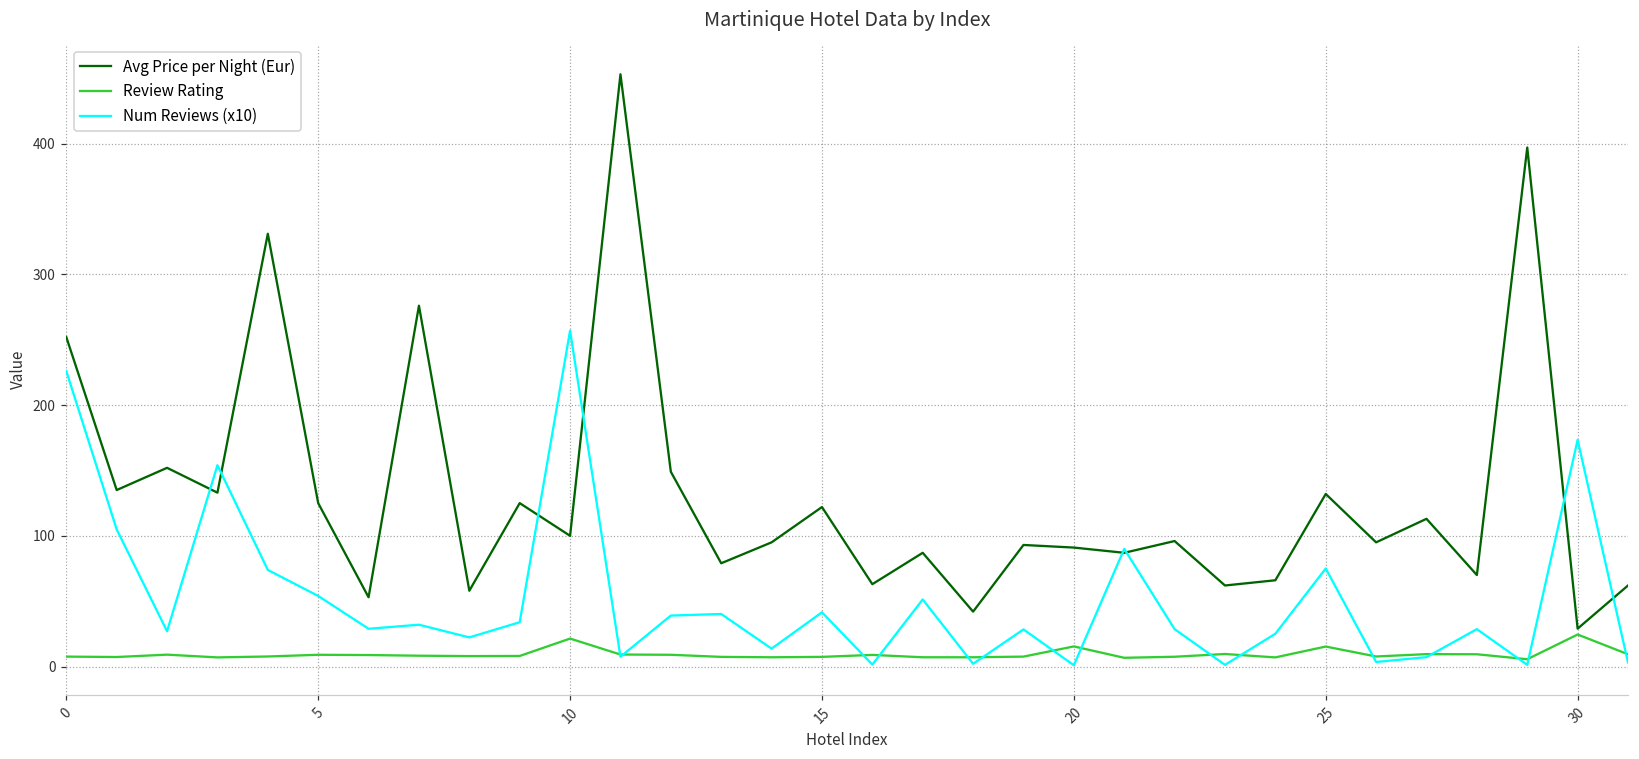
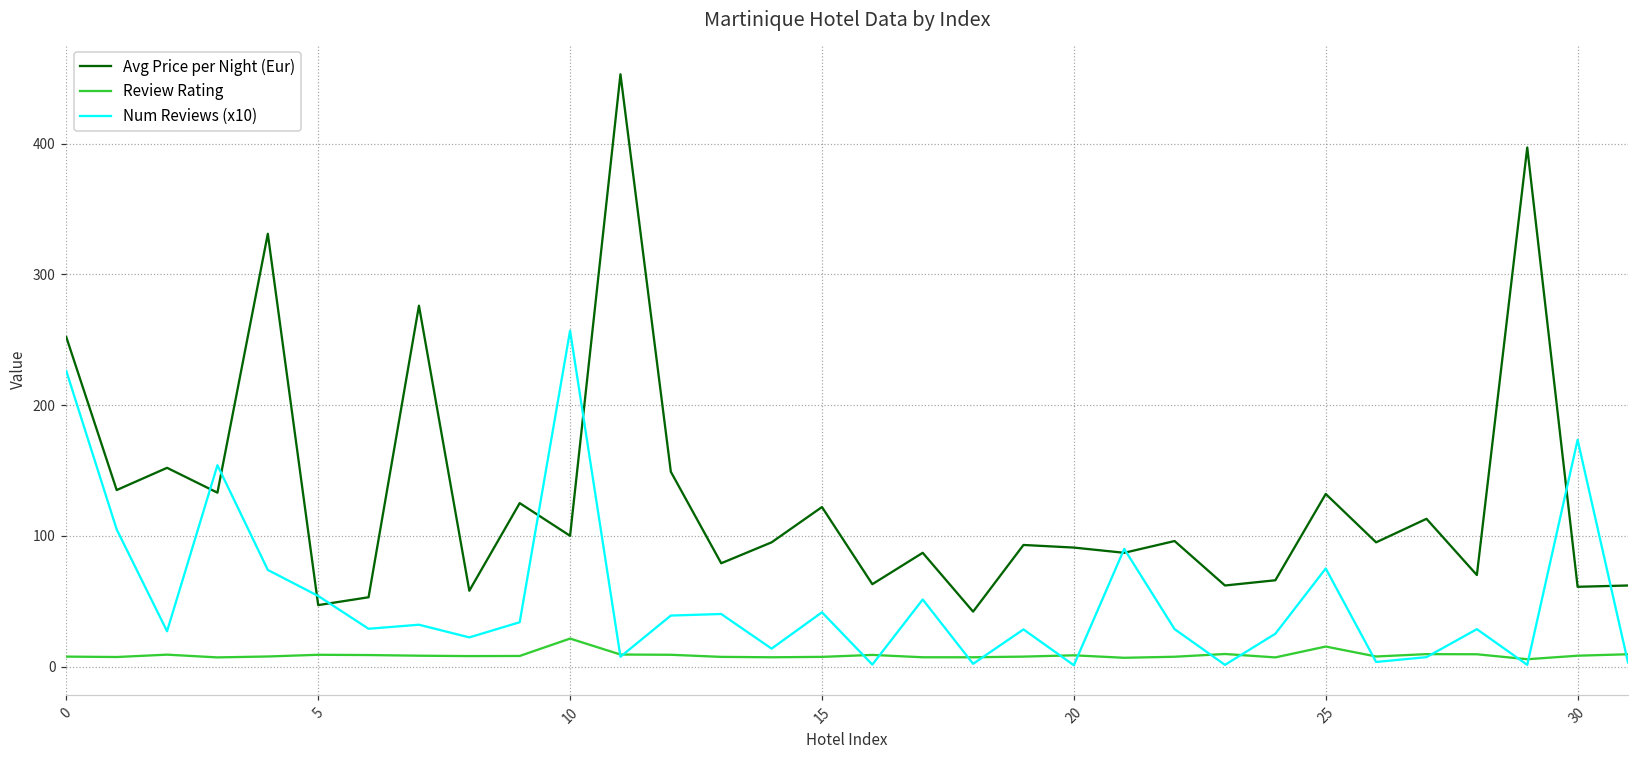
Avg Price per Night (Eur), 5: 125 -> 47
Review Rating, 20: 15 -> 9
Avg Price per Night (Eur), 30: 29 -> 61
Review Rating, 30: 25 -> 8
